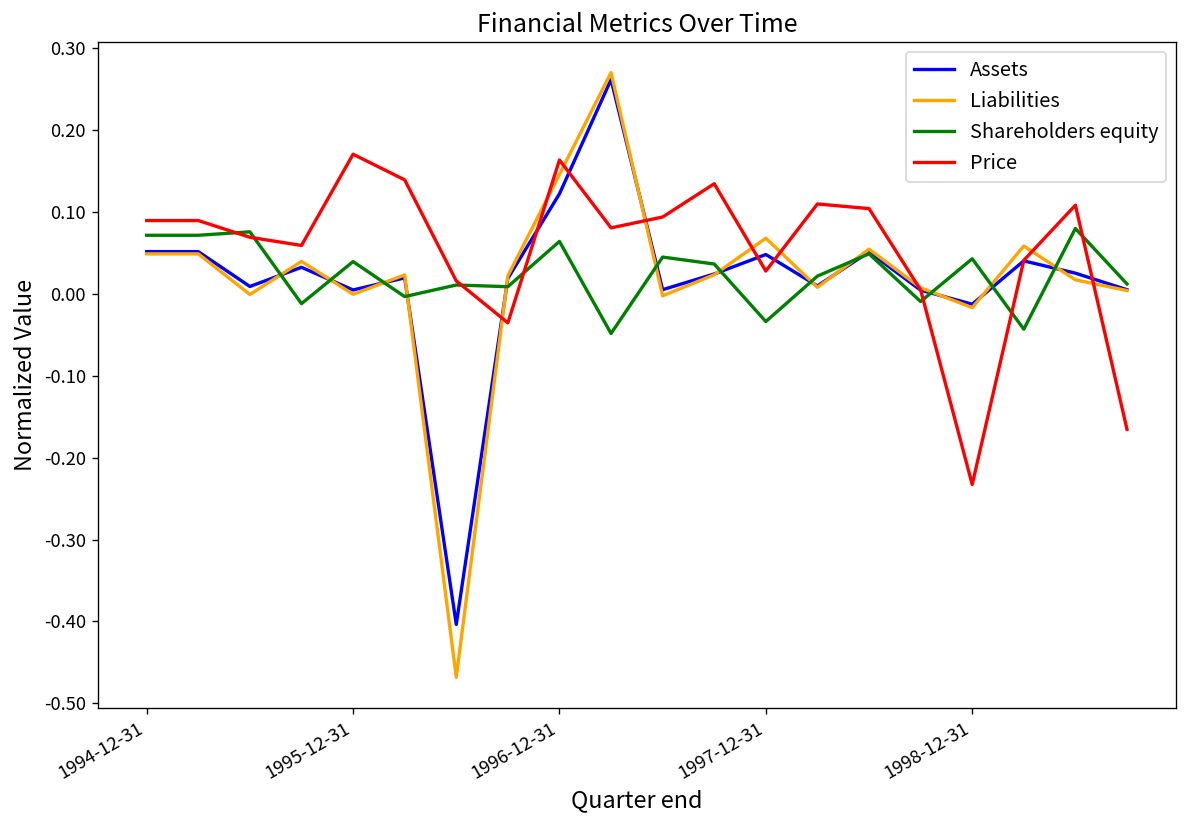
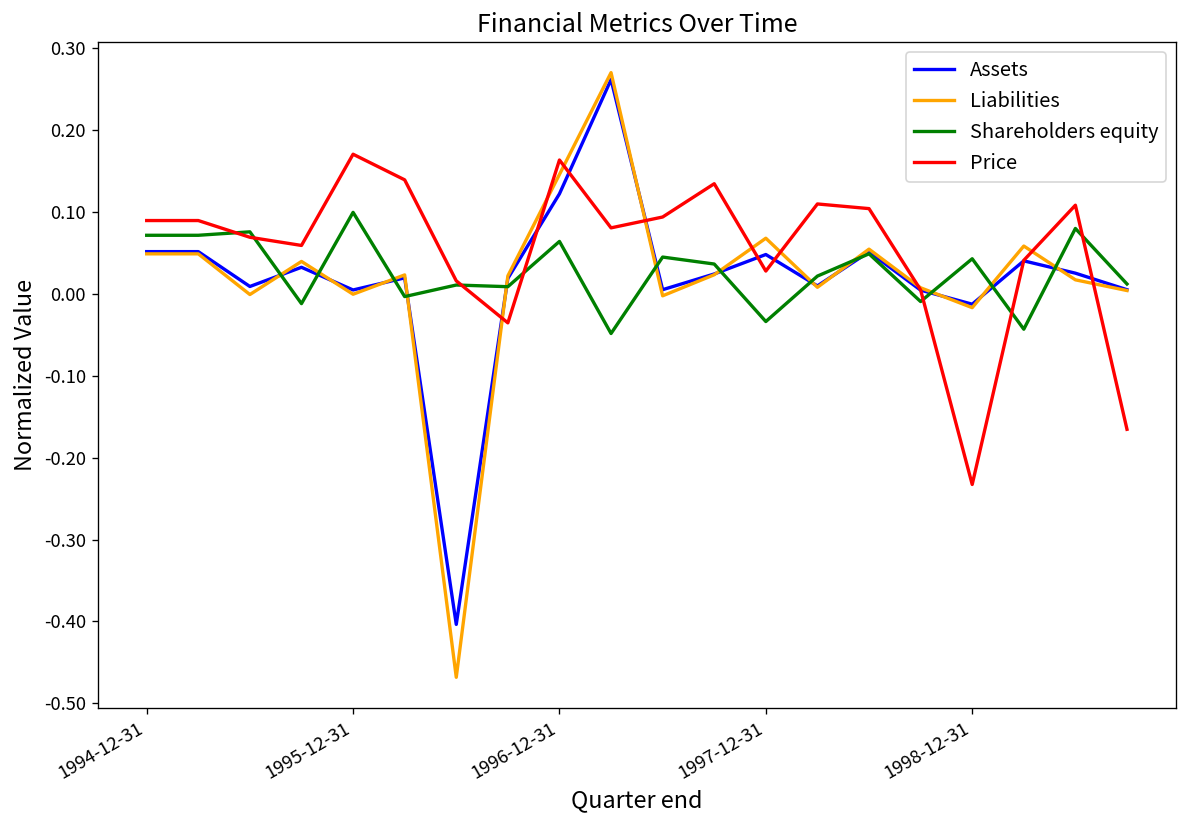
Shareholders equity, 1995-12-31: 0.04 -> 0.10
